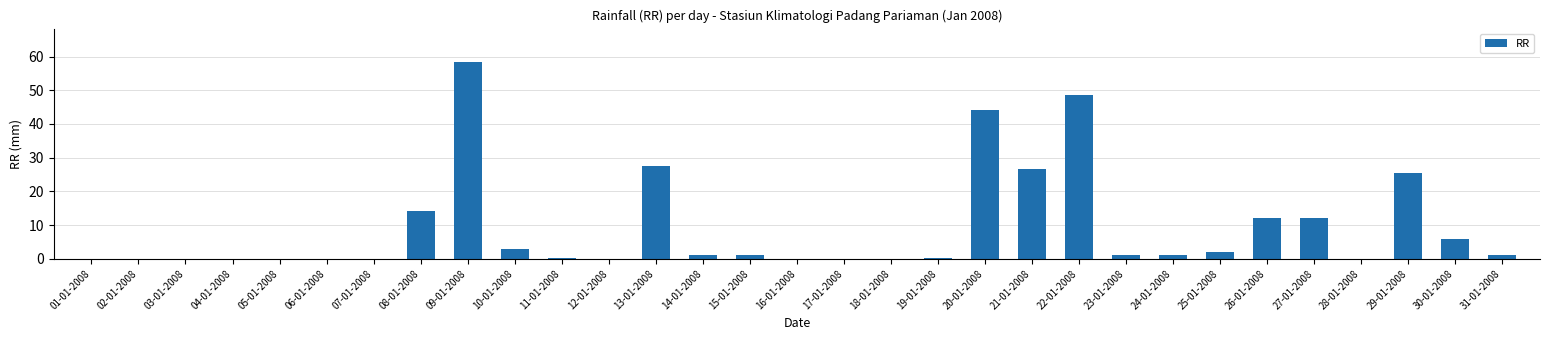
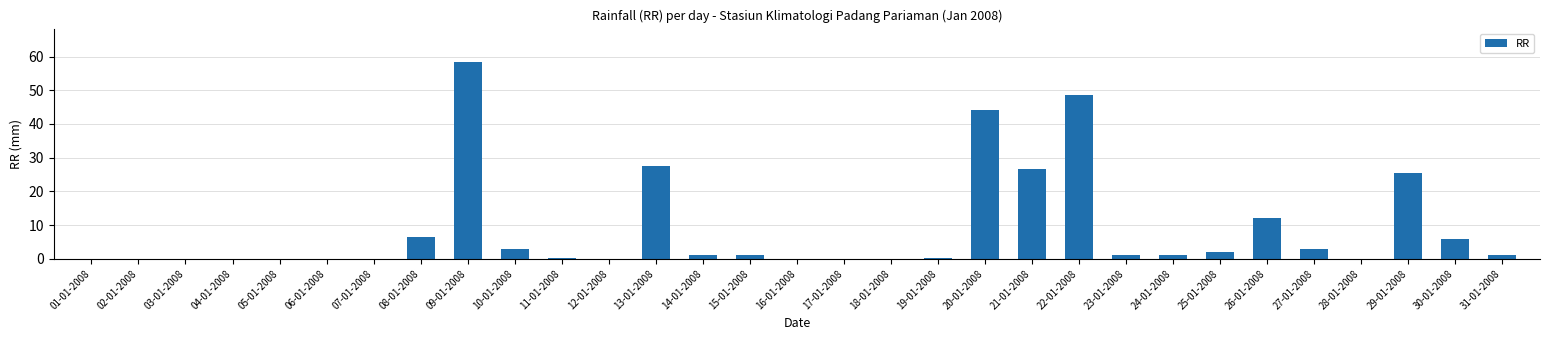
08-01-2008: 14 -> 6
27-01-2008: 12 -> 3
